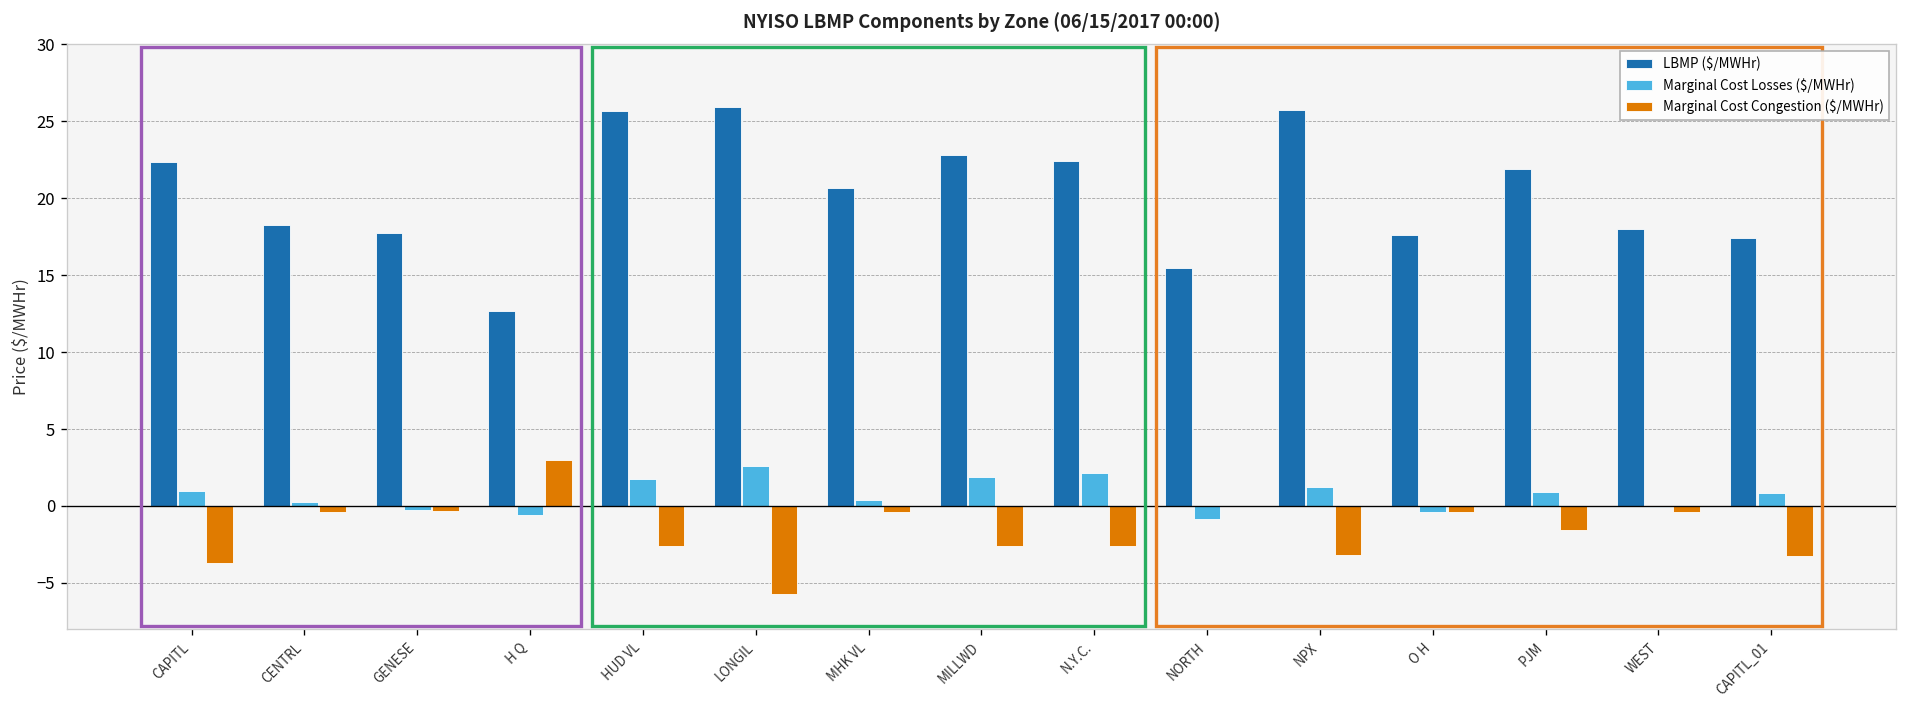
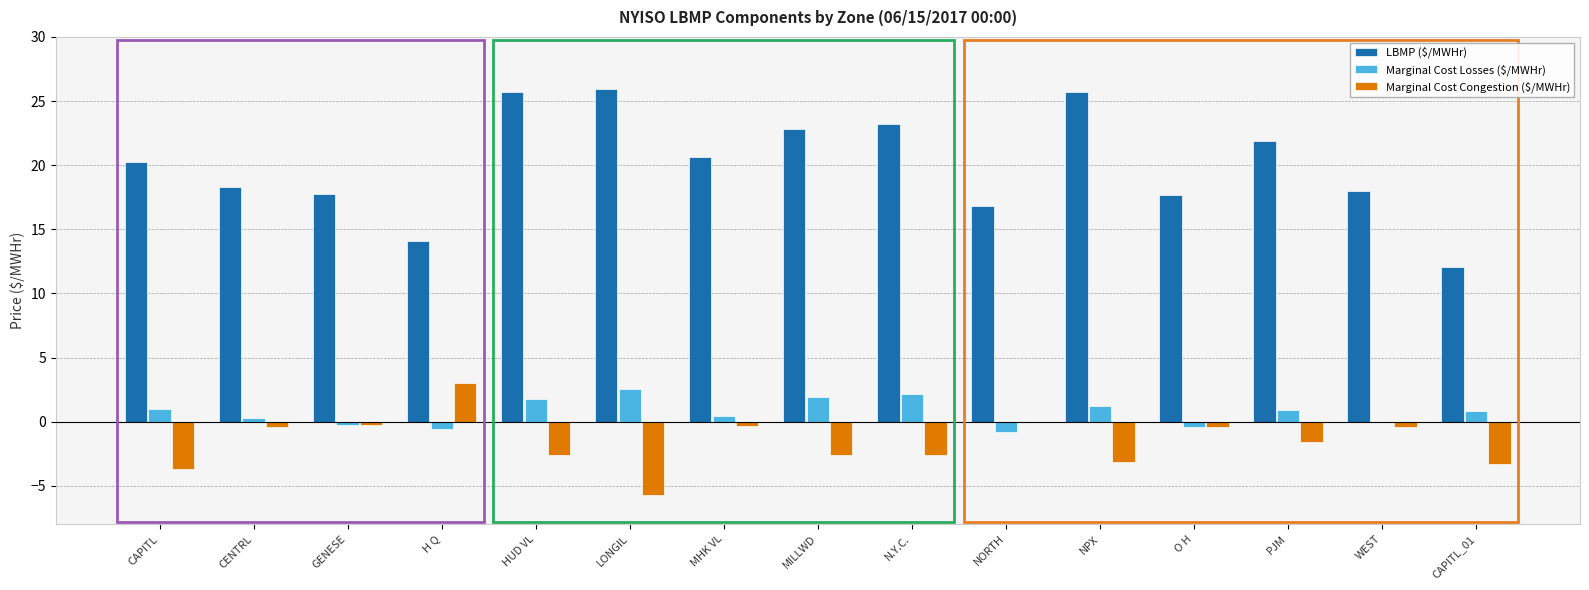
LBMP ($/MWHr), CAPITL: 22.4 -> 20.3
LBMP ($/MWHr), H Q: 12.7 -> 14.1
LBMP ($/MWHr), N.Y.C.: 22.4 -> 23.3
LBMP ($/MWHr), NORTH: 15.5 -> 16.8
LBMP ($/MWHr), CAPITL_01: 17.4 -> 12.1
